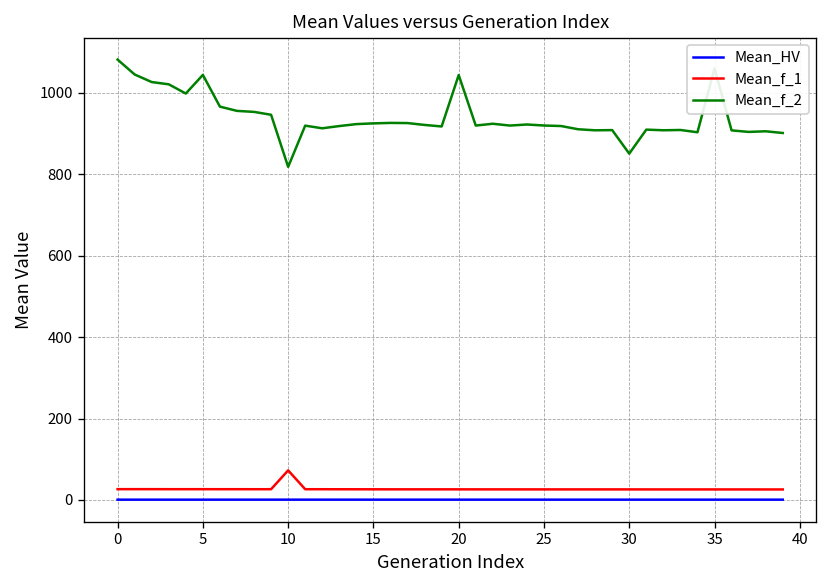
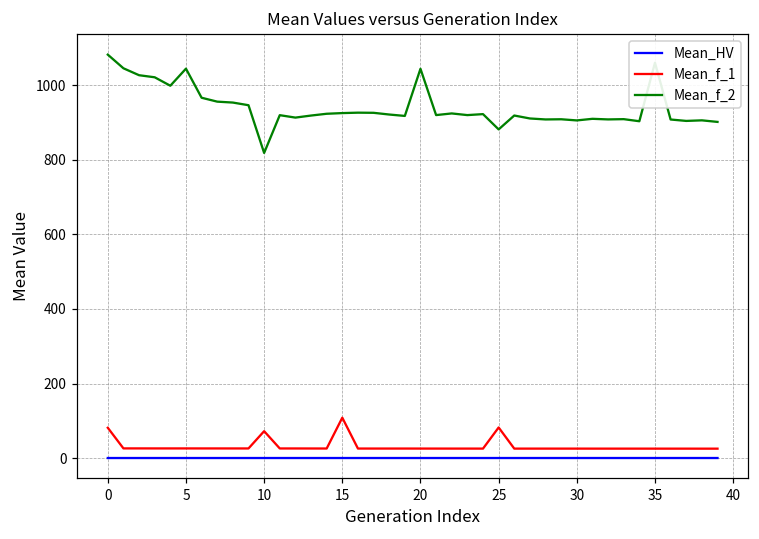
Mean_f_1, 0: 30 -> 80
Mean_f_1, 15: 30 -> 110
Mean_f_1, 25: 30 -> 80
Mean_f_2, 25: 920 -> 880
Mean_f_2, 30: 850 -> 910
